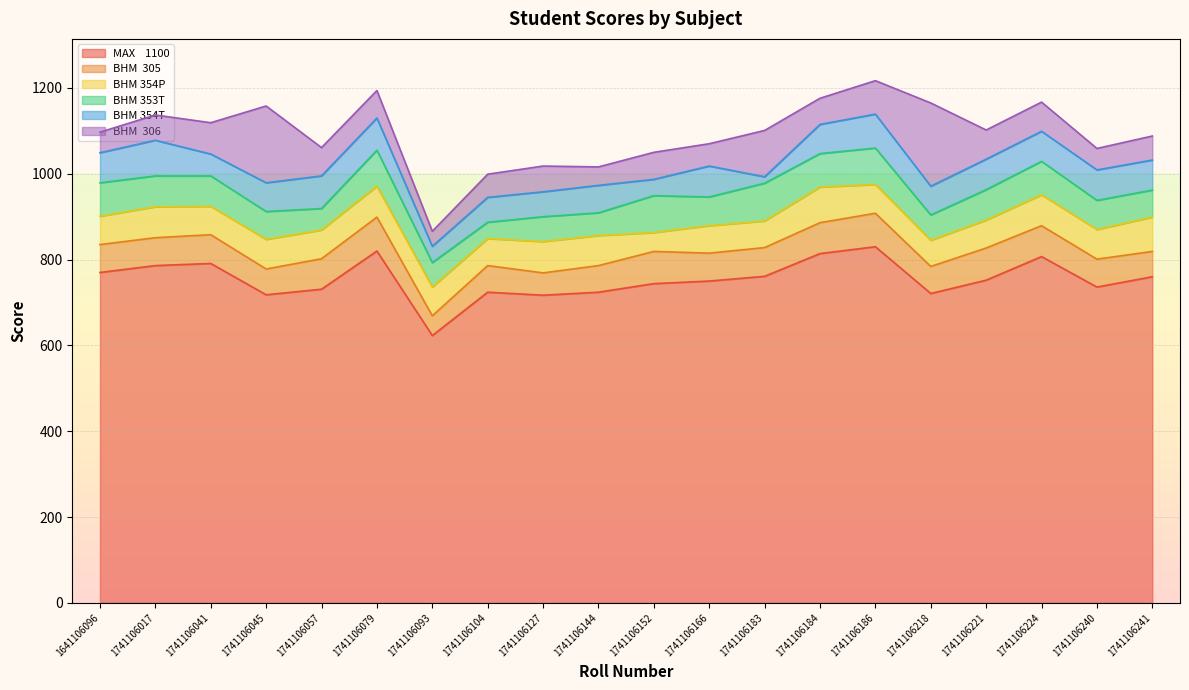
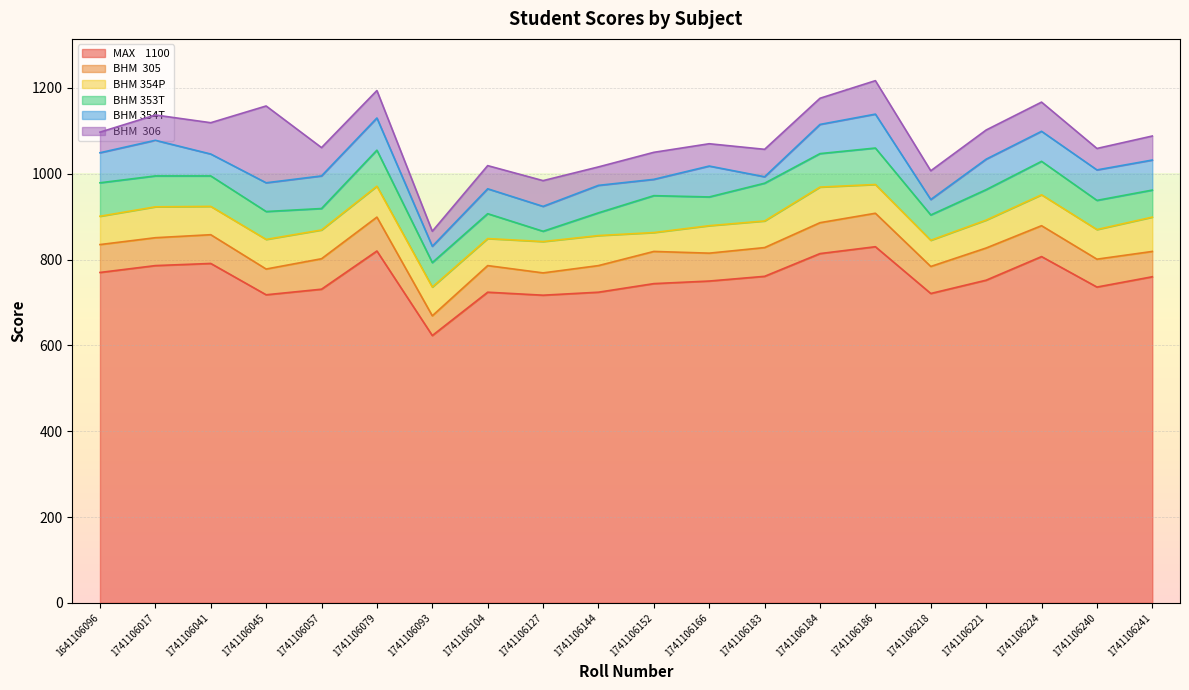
BHM 353T, 1741106104: 40 -> 60
BHM 353T, 1741106127: 60 -> 20
BHM 306, 1741106183: 110 -> 60
BHM 354T, 1741106218: 70 -> 40
BHM 306, 1741106218: 190 -> 70
